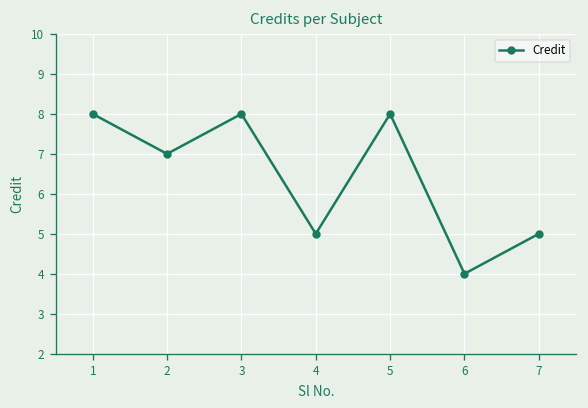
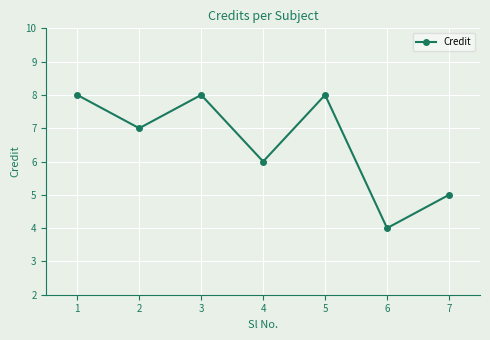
4: 5 -> 6
